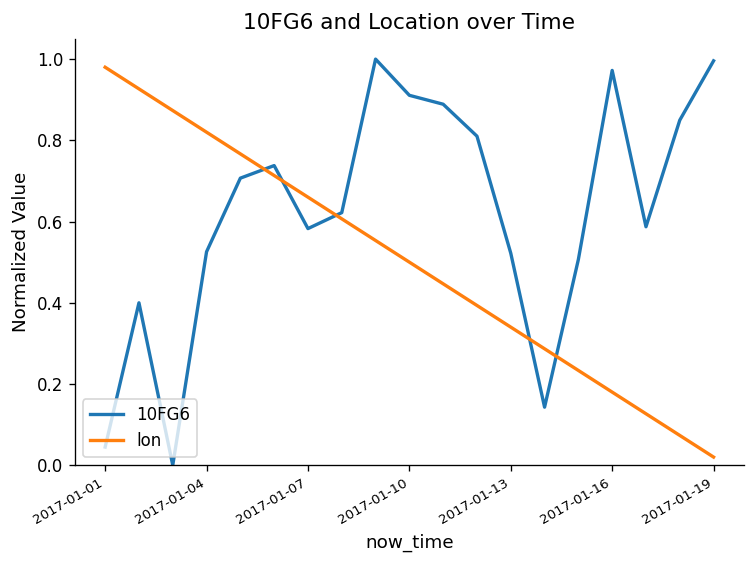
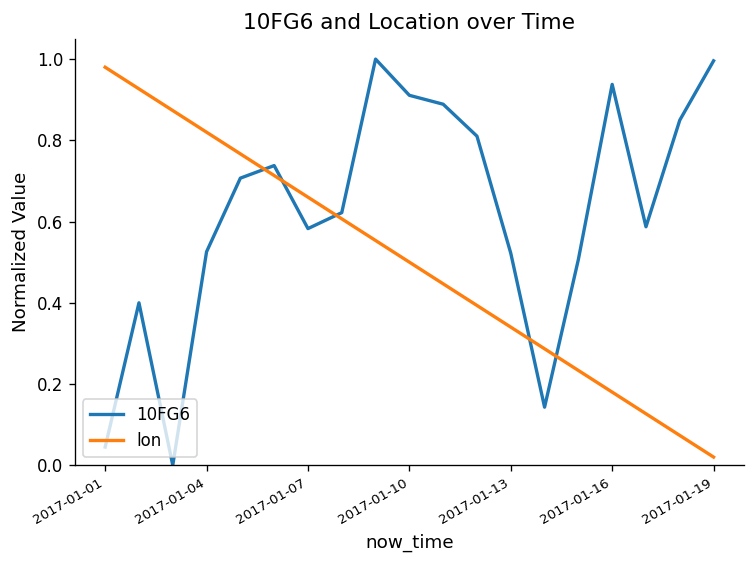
10FG6, 2017-01-16: 0.97 -> 0.94
